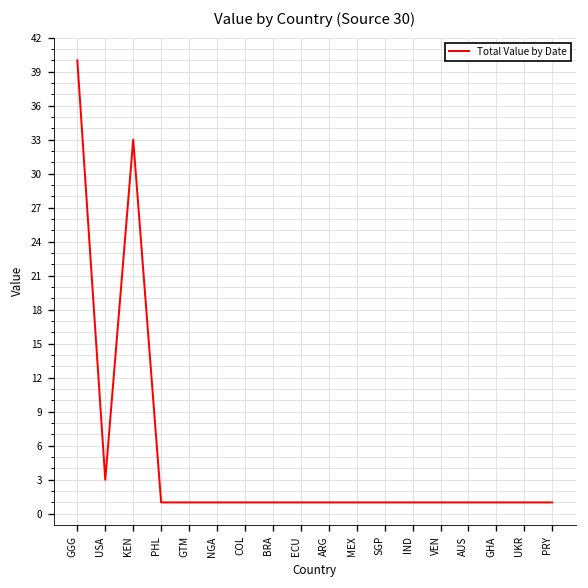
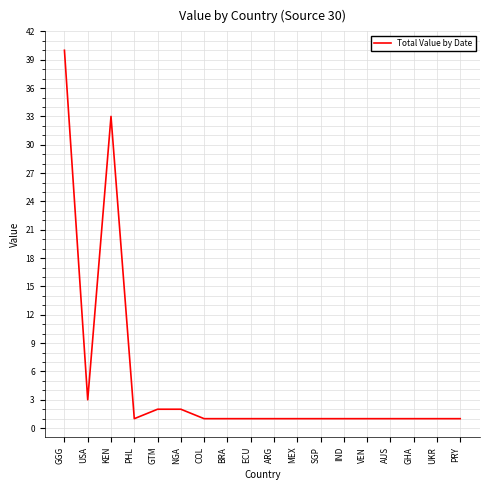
GTM: 1 -> 2
NGA: 1 -> 2
